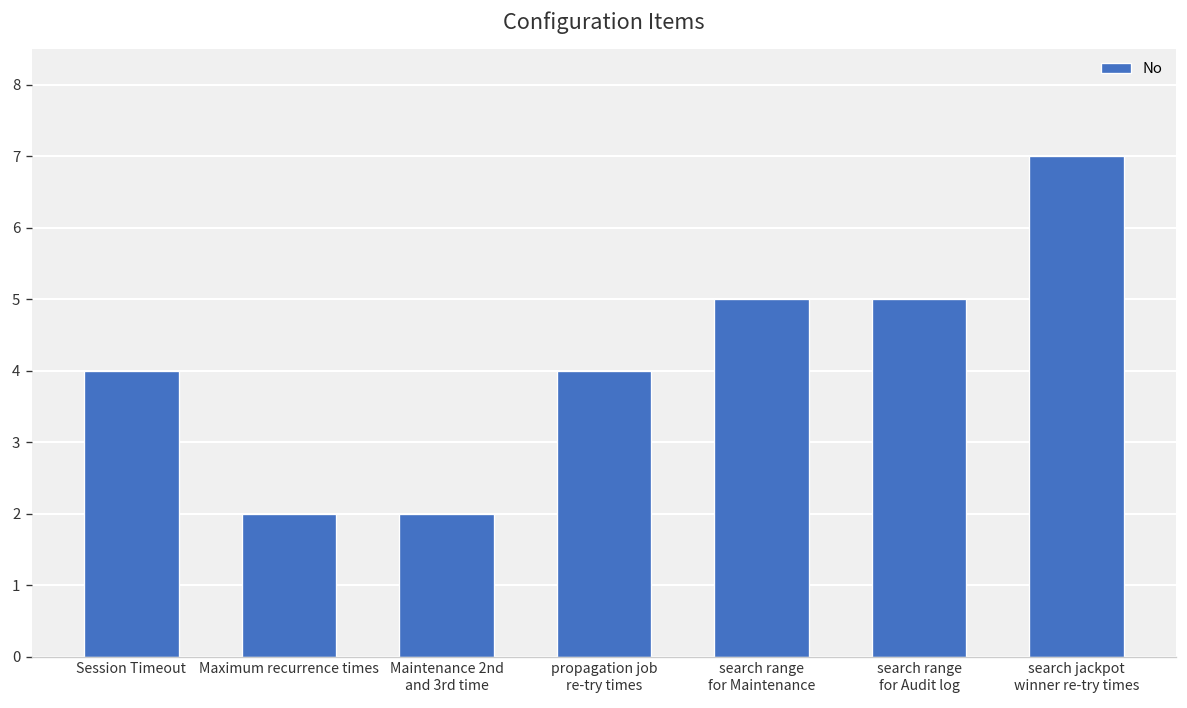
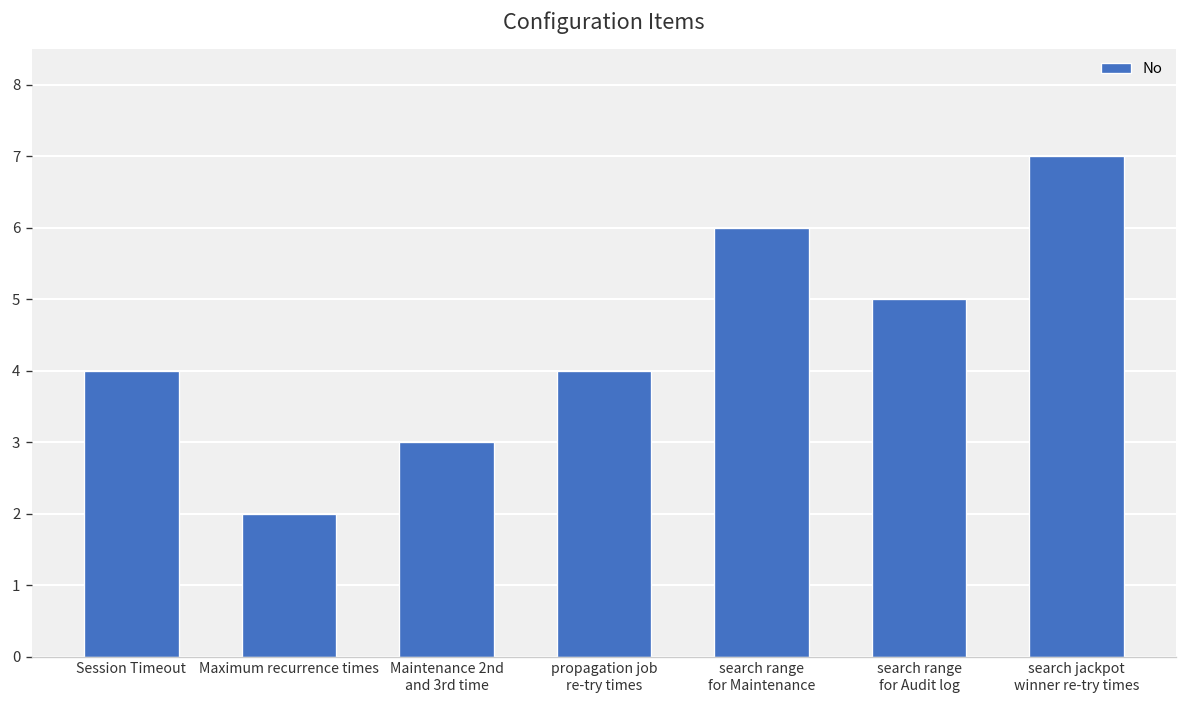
Maintenance 2nd and 3rd time: 2 -> 3
search range for Maintenance: 5 -> 6
